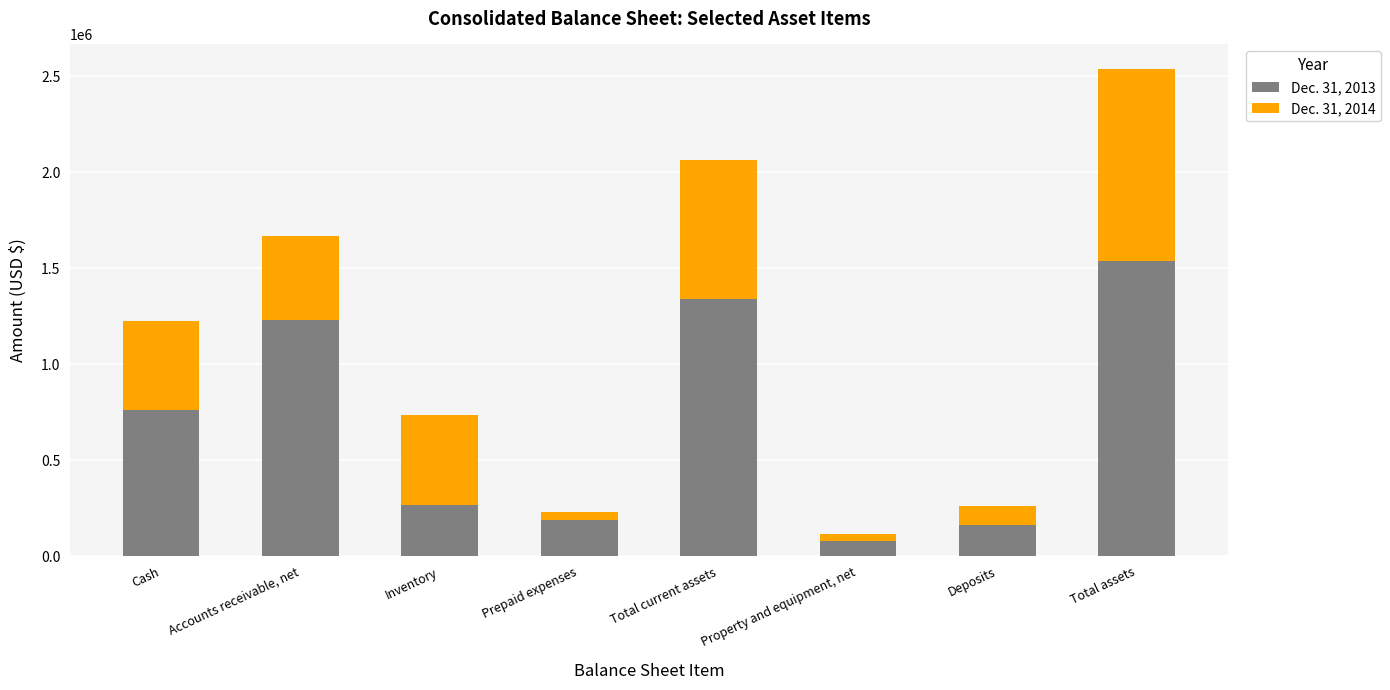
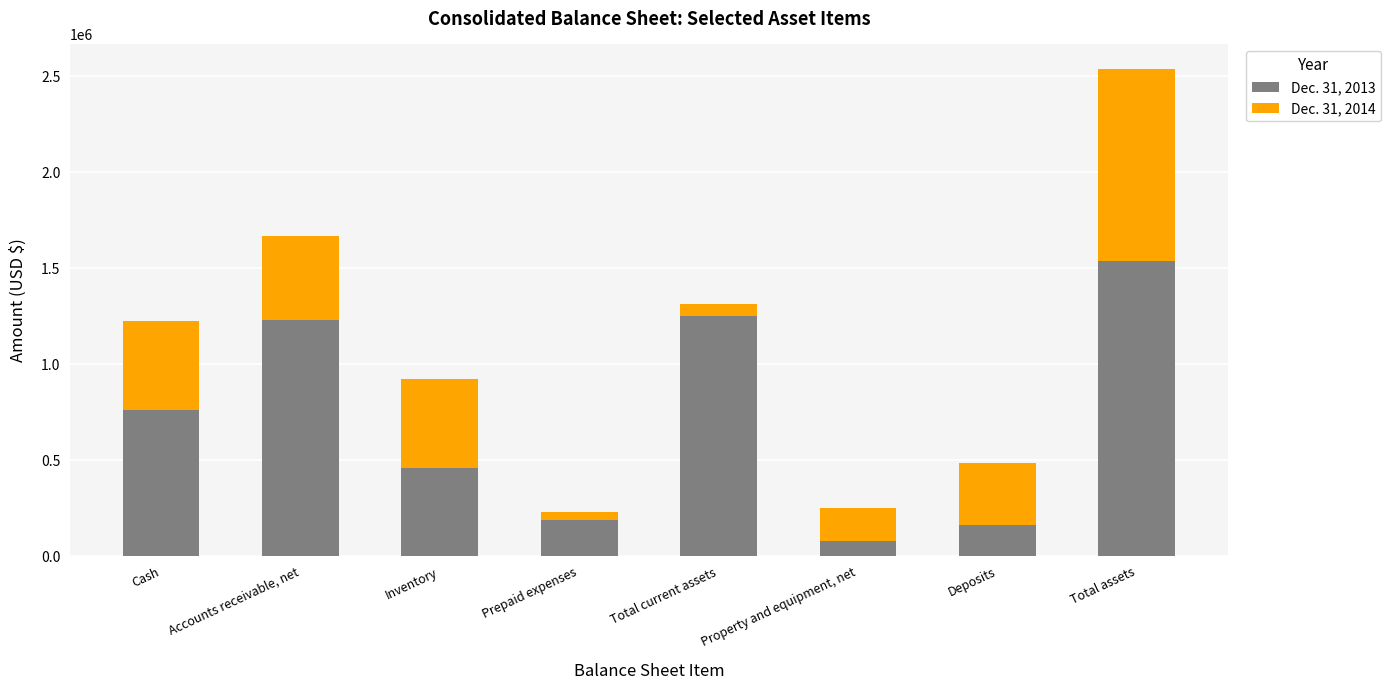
Dec. 31, 2013, Inventory: 270000 -> 460000
Dec. 31, 2013, Total current assets: 1340000 -> 1250000
Dec. 31, 2014, Total current assets: 730000 -> 60000
Dec. 31, 2014, Property and equipment, net: 40000 -> 170000
Dec. 31, 2014, Deposits: 100000 -> 320000
